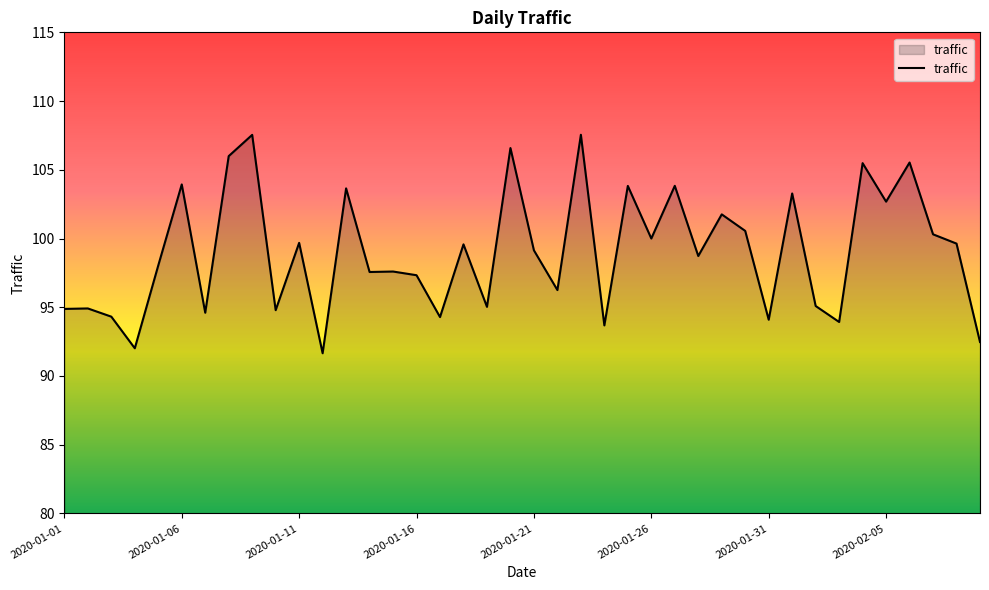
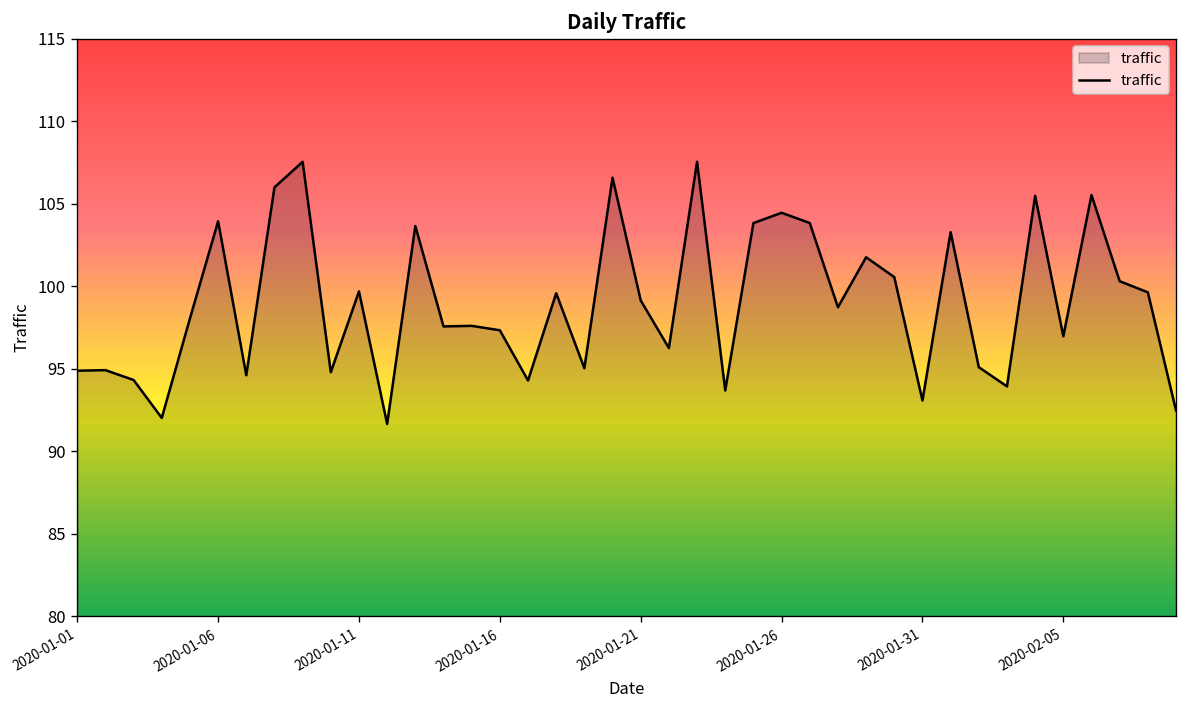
2020-01-26: 100.0 -> 104.5
2020-01-31: 94.1 -> 93.1
2020-02-05: 102.7 -> 97.0
